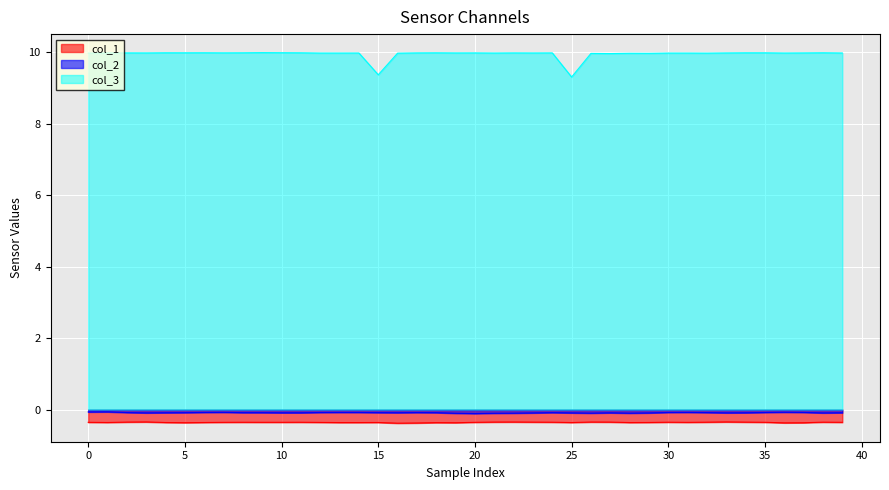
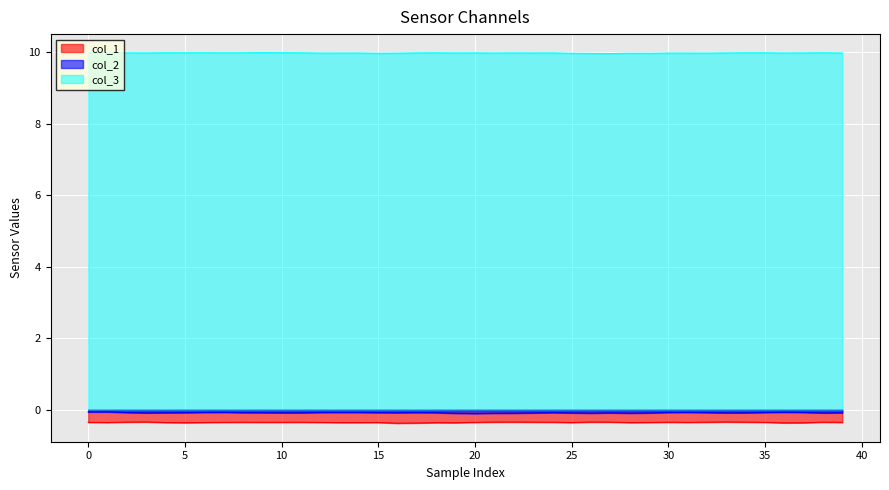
col_3, 15: 9.4 -> 10.0
col_3, 25: 9.3 -> 10.0
